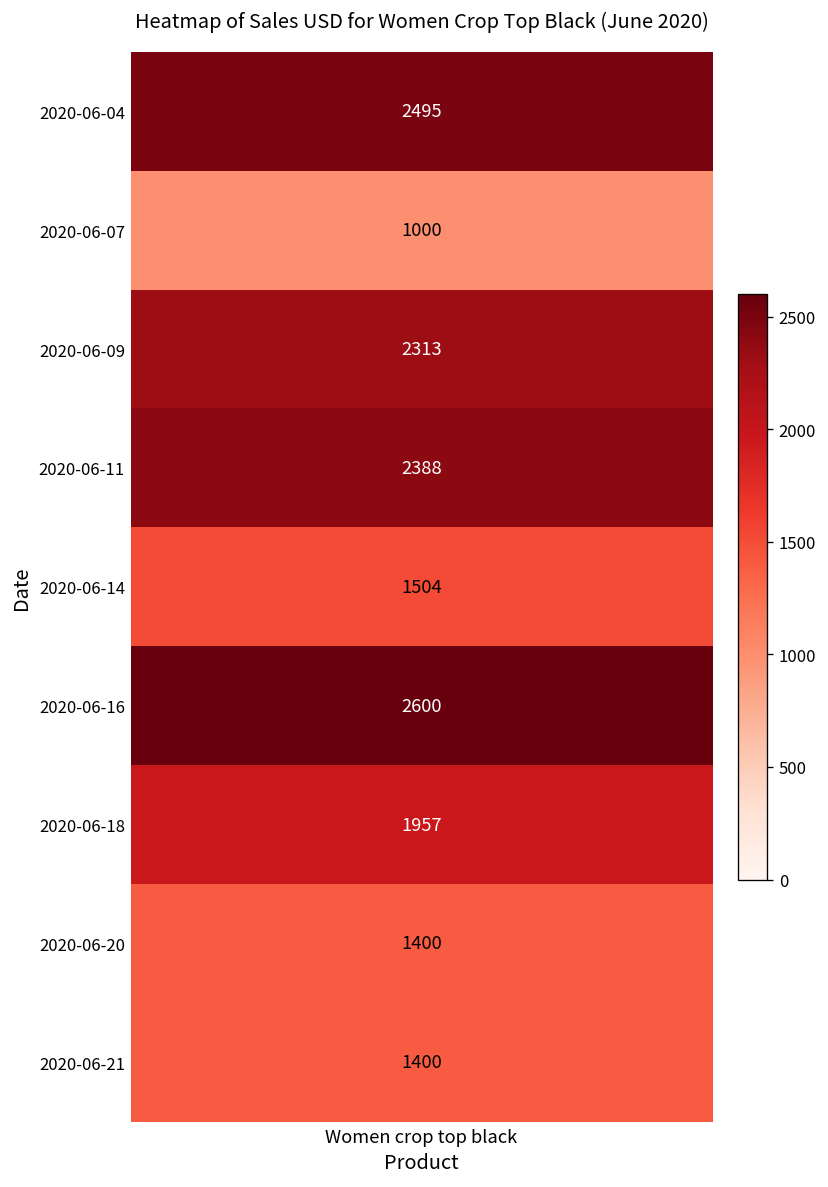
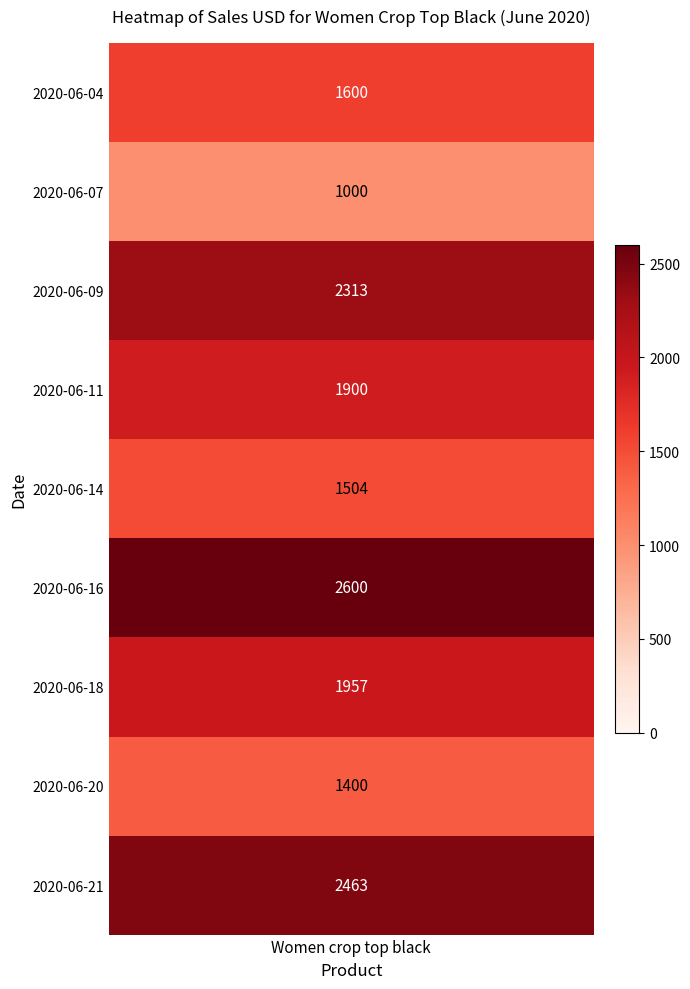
2020-06-04, Women crop top black: 2495 -> 1600
2020-06-11, Women crop top black: 2388 -> 1900
2020-06-21, Women crop top black: 1400 -> 2463
